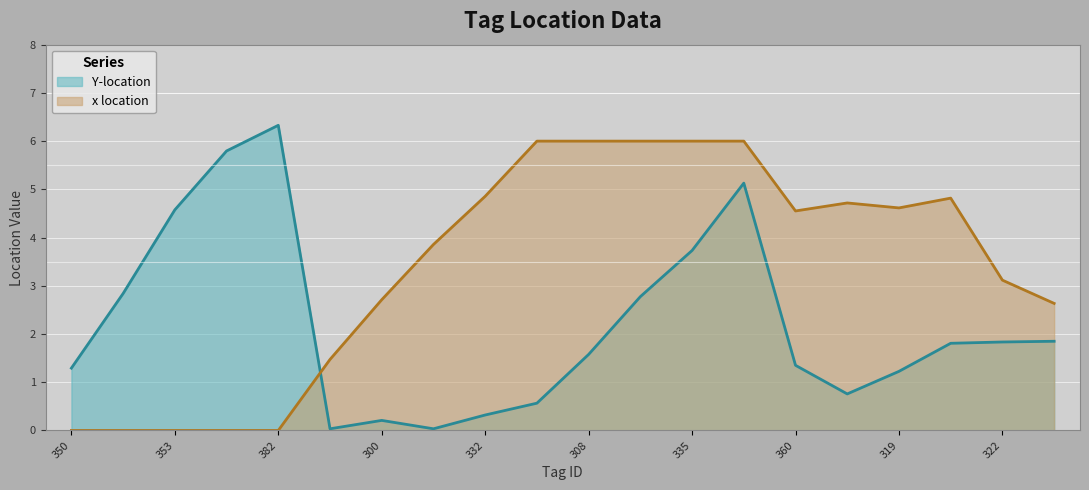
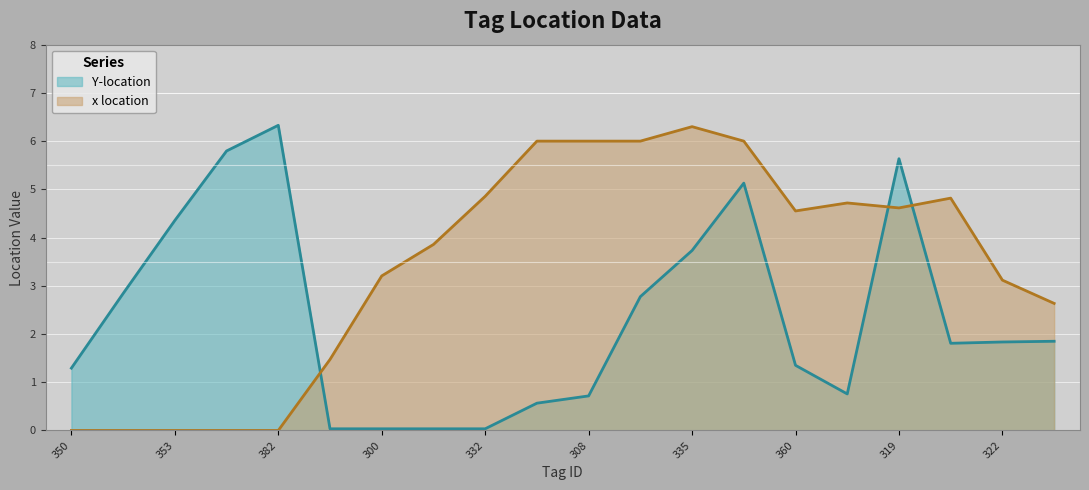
Y-location, 353: 4.6 -> 4.4
Y-location, 300: 0.2 -> 0.0
x location, 300: 2.7 -> 3.2
Y-location, 332: 0.3 -> 0.0
Y-location, 308: 1.6 -> 0.7
x location, 335: 6.0 -> 6.3
Y-location, 319: 1.2 -> 5.6
